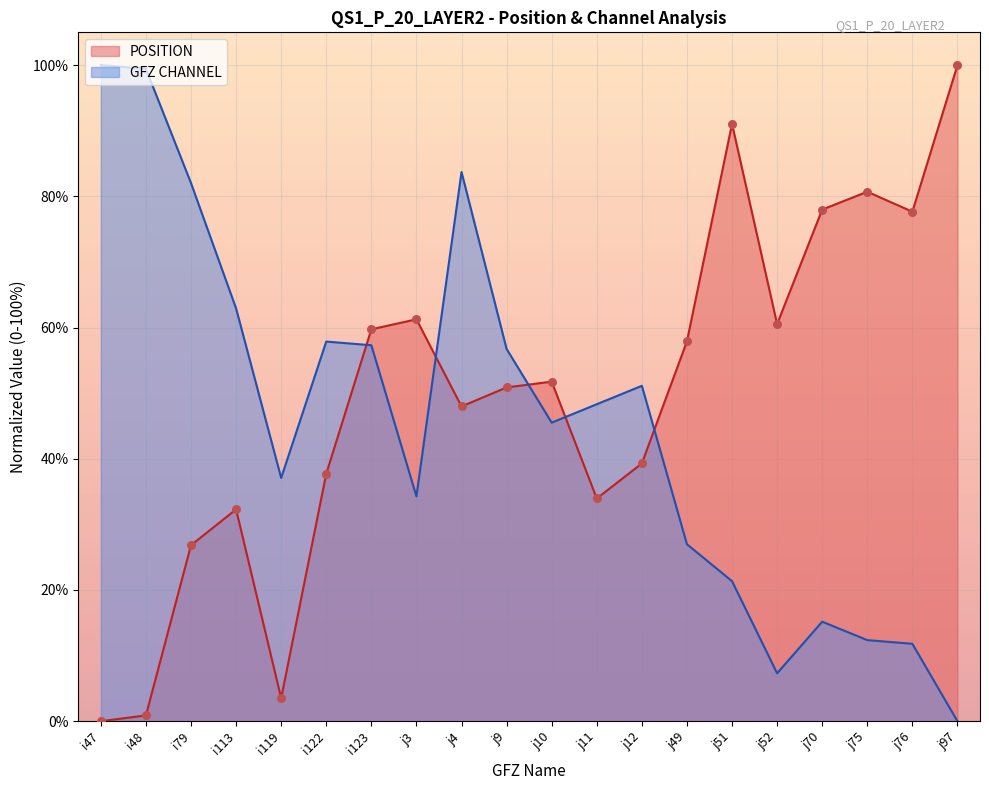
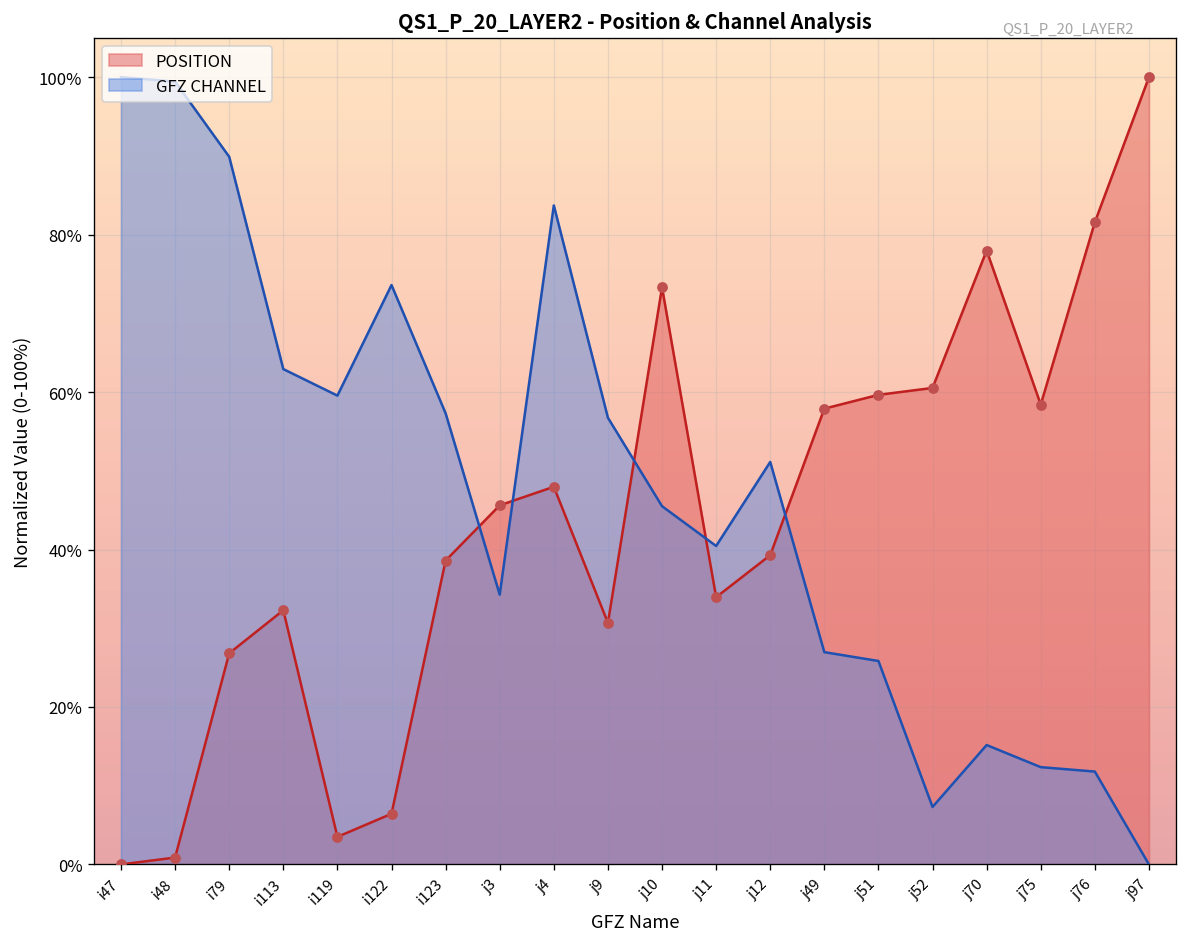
GFZ CHANNEL, i79: 82% -> 90%
GFZ CHANNEL, i119: 37% -> 60%
POSITION, i122: 38% -> 6%
GFZ CHANNEL, i122: 58% -> 74%
POSITION, i123: 60% -> 39%
POSITION, j3: 61% -> 46%
POSITION, j9: 51% -> 31%
POSITION, j10: 52% -> 73%
GFZ CHANNEL, j11: 48% -> 40%
POSITION, j51: 91% -> 60%
GFZ CHANNEL, j51: 21% -> 26%
POSITION, j75: 81% -> 58%
POSITION, j76: 78% -> 82%
